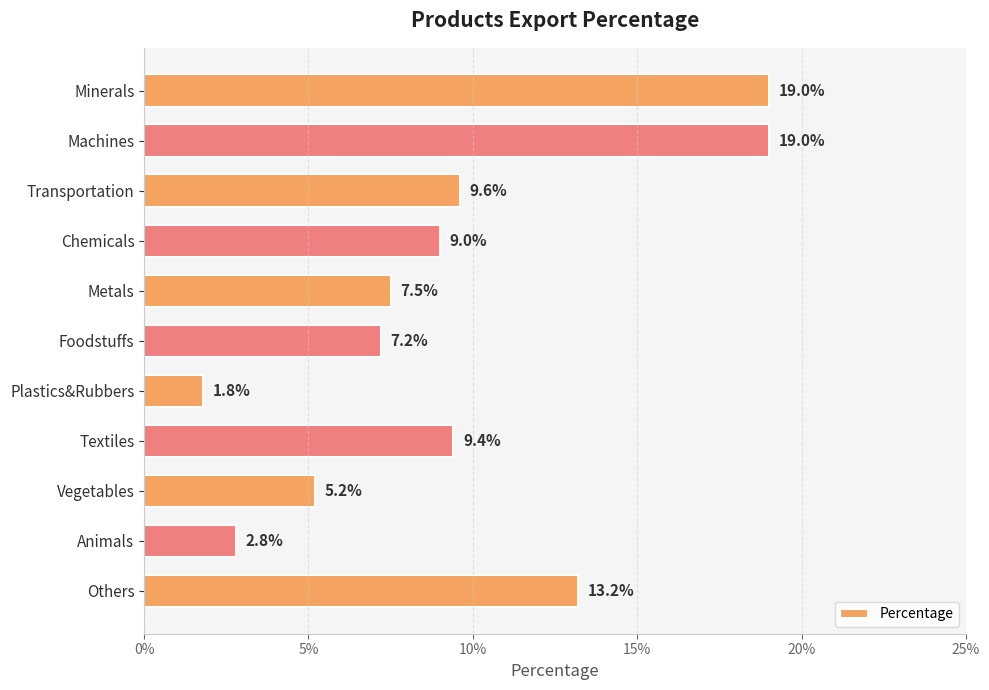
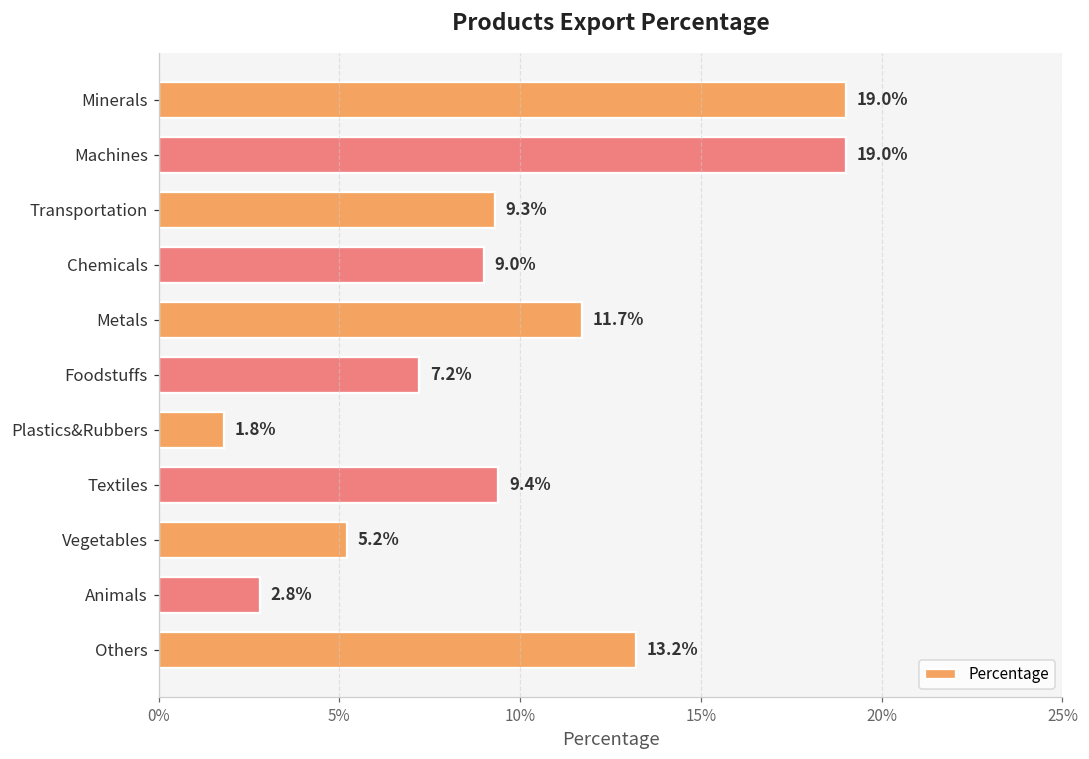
Transportation: 9.6% -> 9.3%
Metals: 7.5% -> 11.7%
